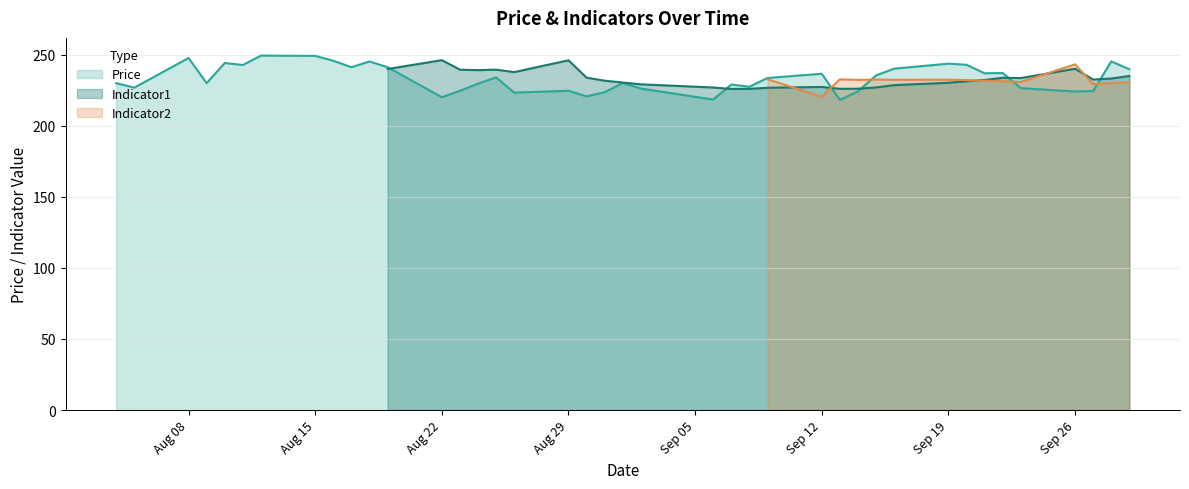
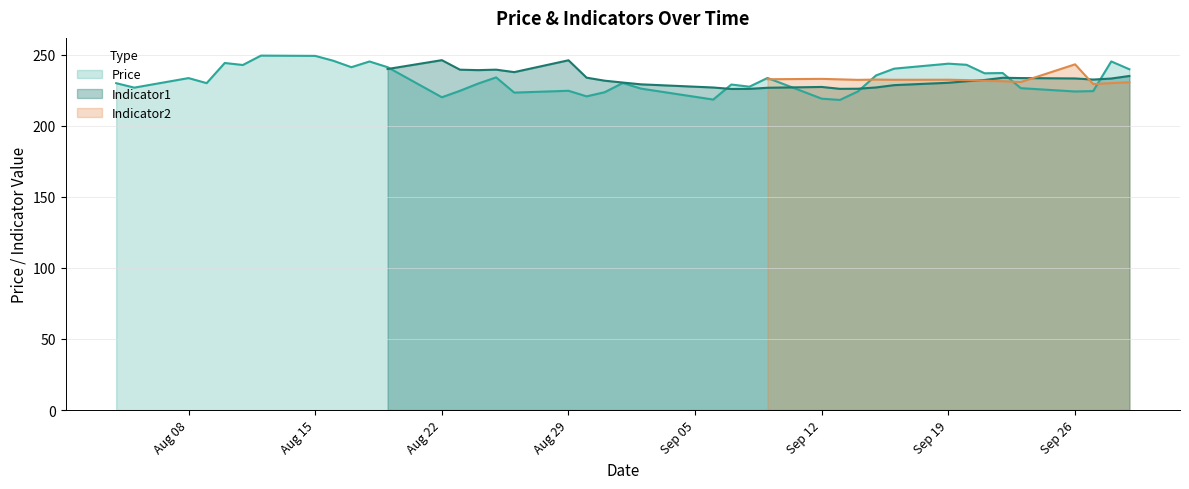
Price, Aug 08: 248 -> 233
Price, Sep 12: 237 -> 219
Indicator2, Sep 12: 220 -> 233
Indicator1, Sep 26: 240 -> 233
